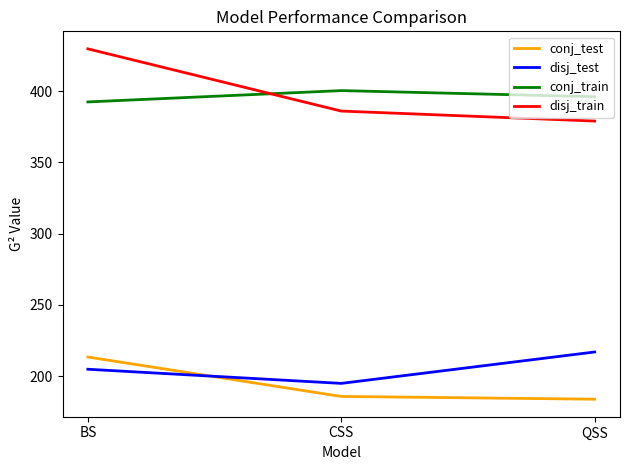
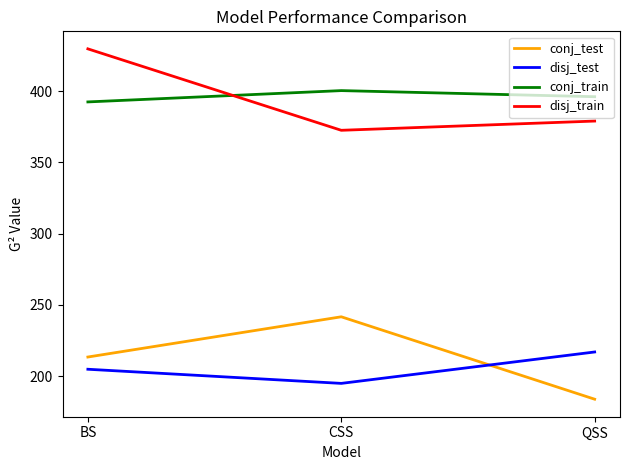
conj_test, CSS: 186 -> 242
disj_train, CSS: 386 -> 373
